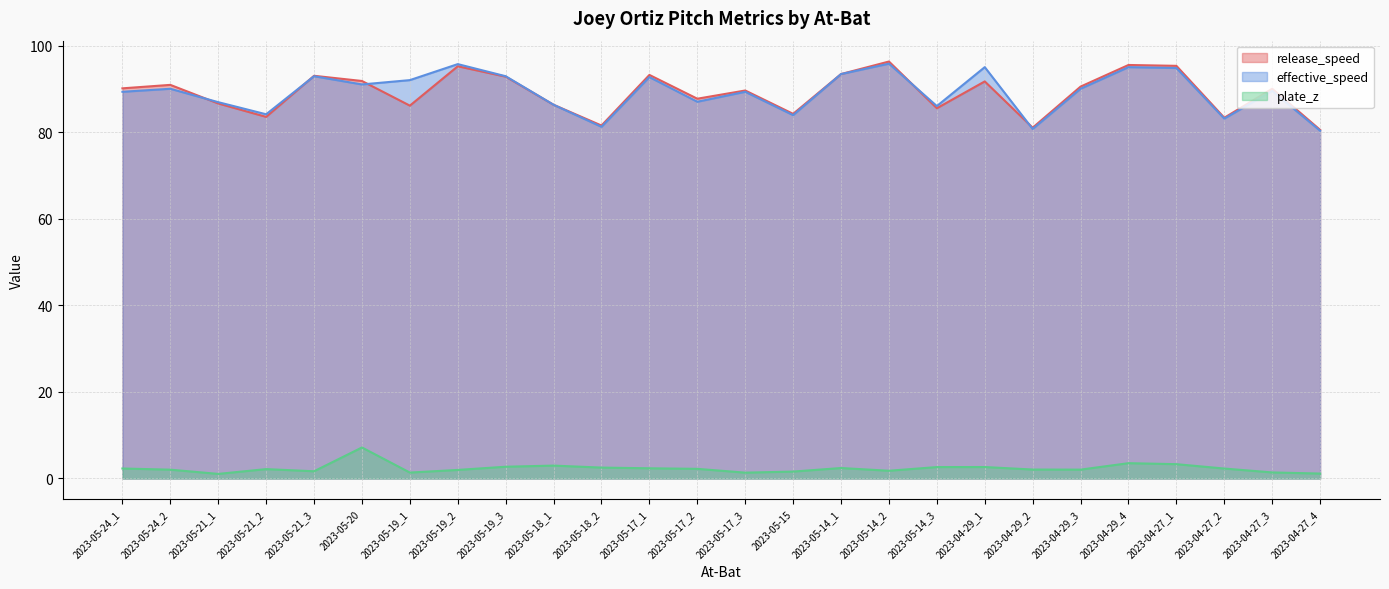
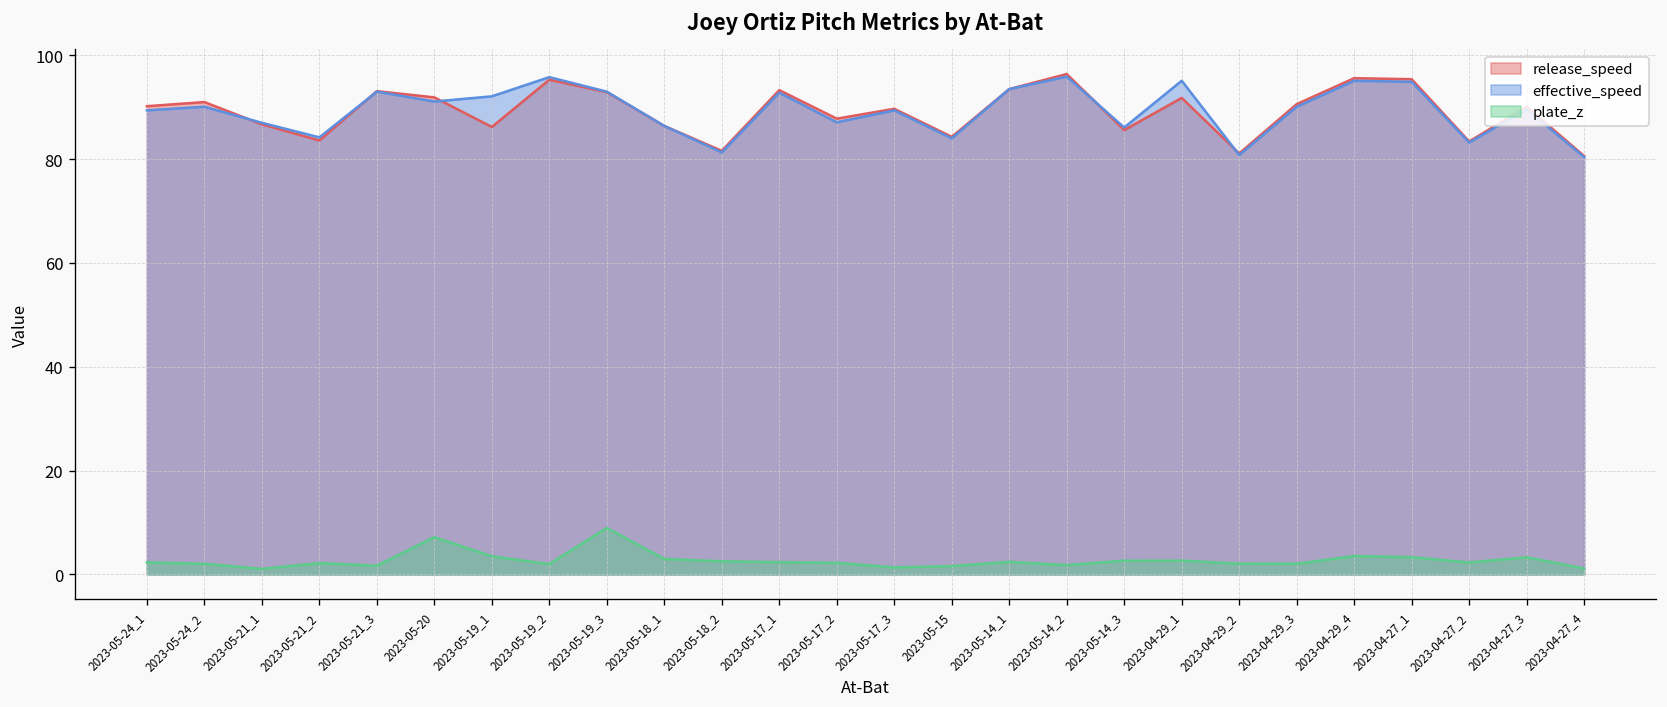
plate_z, 2023-05-19_1: 1 -> 3
plate_z, 2023-05-19_3: 3 -> 9
plate_z, 2023-04-27_3: 1 -> 3
